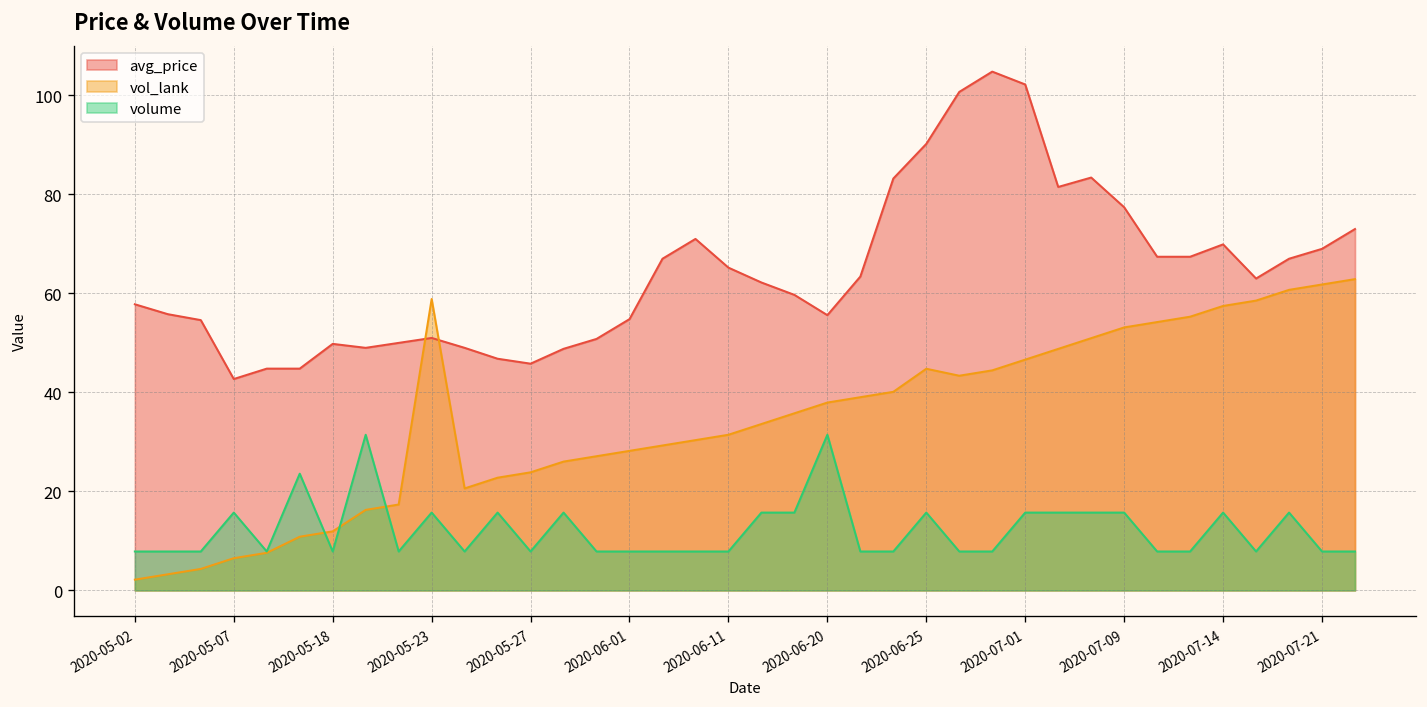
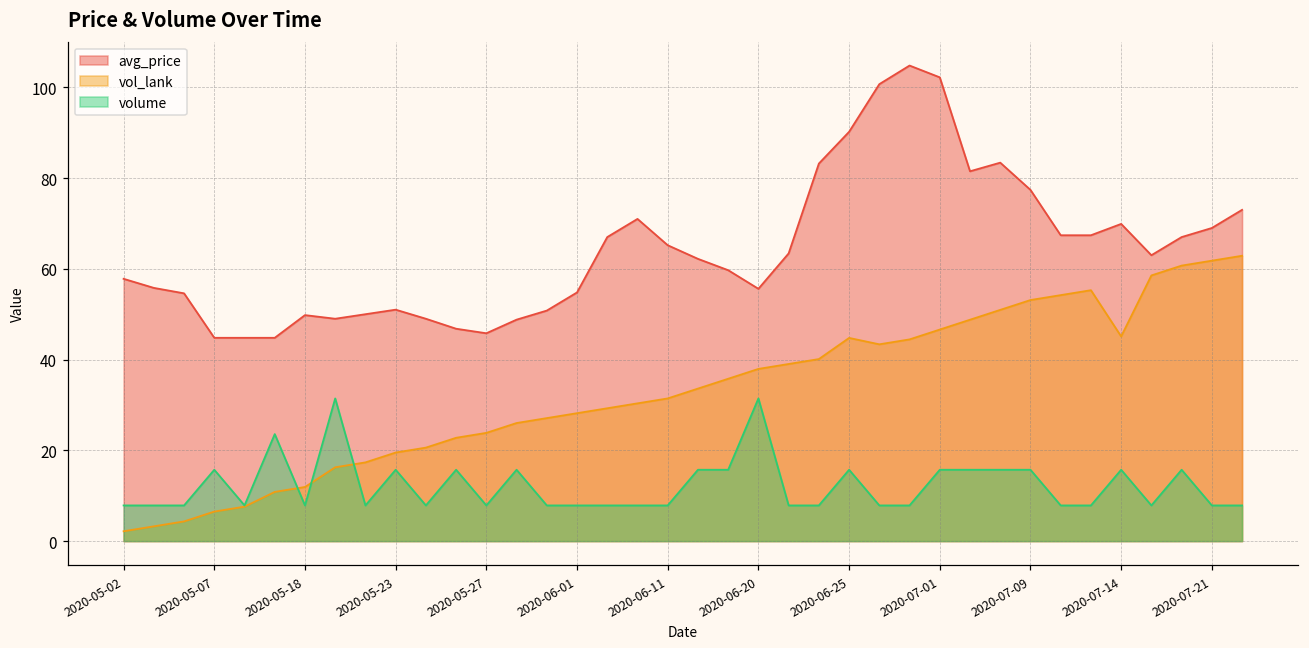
avg_price, 2020-05-07: 43 -> 45
vol_lank, 2020-05-23: 59 -> 20
vol_lank, 2020-07-14: 57 -> 45
